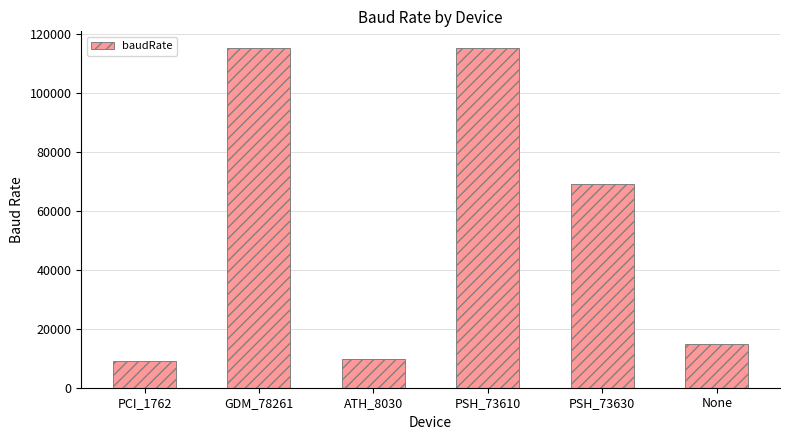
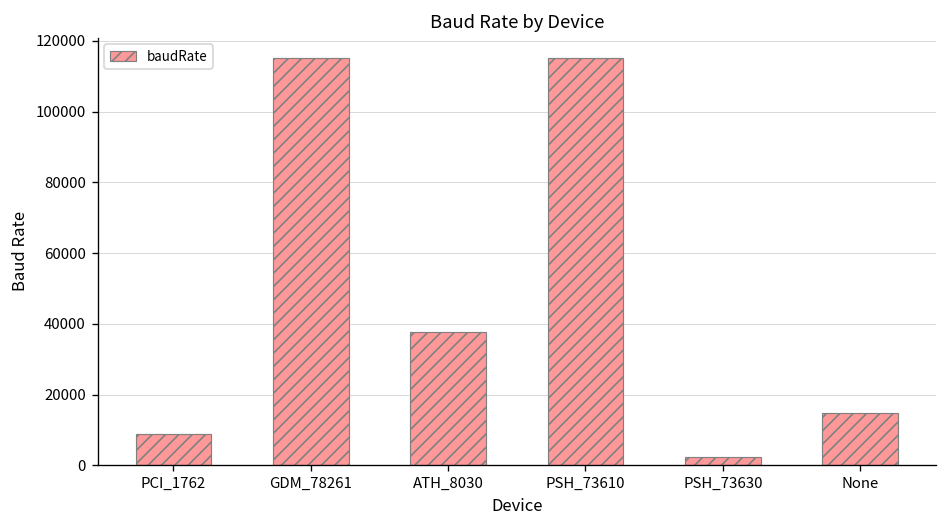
ATH_8030: 10000 -> 38000
PSH_73630: 69000 -> 2000
